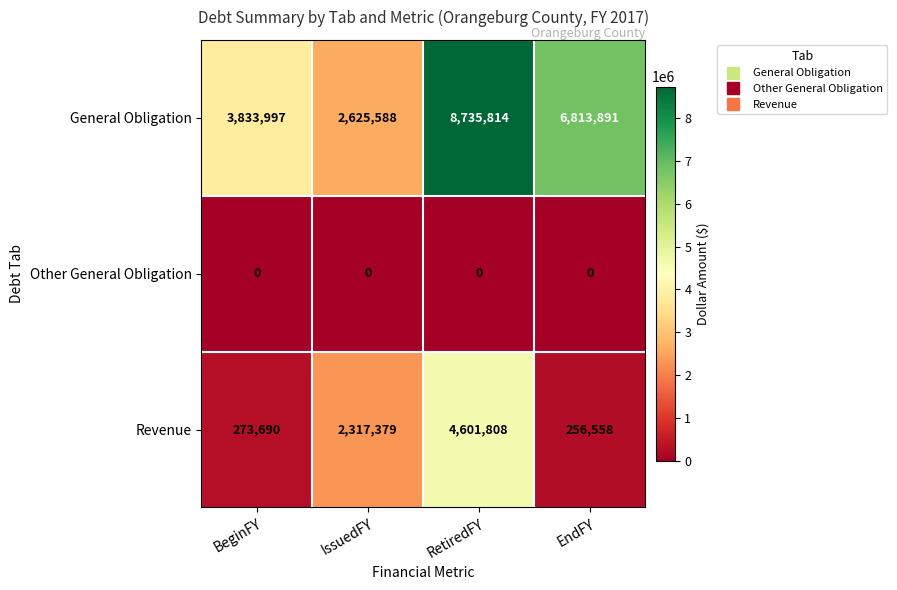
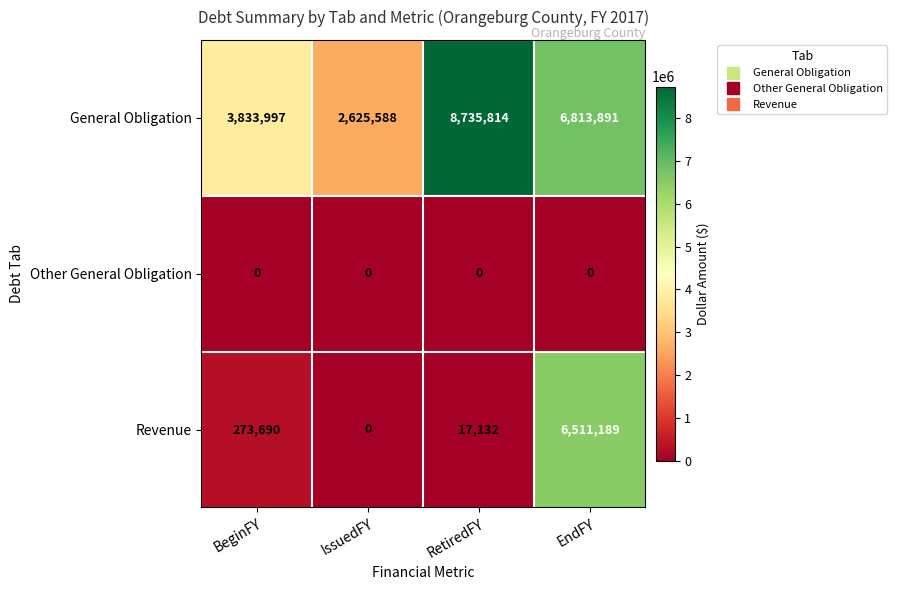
Revenue, IssuedFY: 2,317,379 -> 0
Revenue, RetiredFY: 4,601,808 -> 17,132
Revenue, EndFY: 256,558 -> 6,511,189
